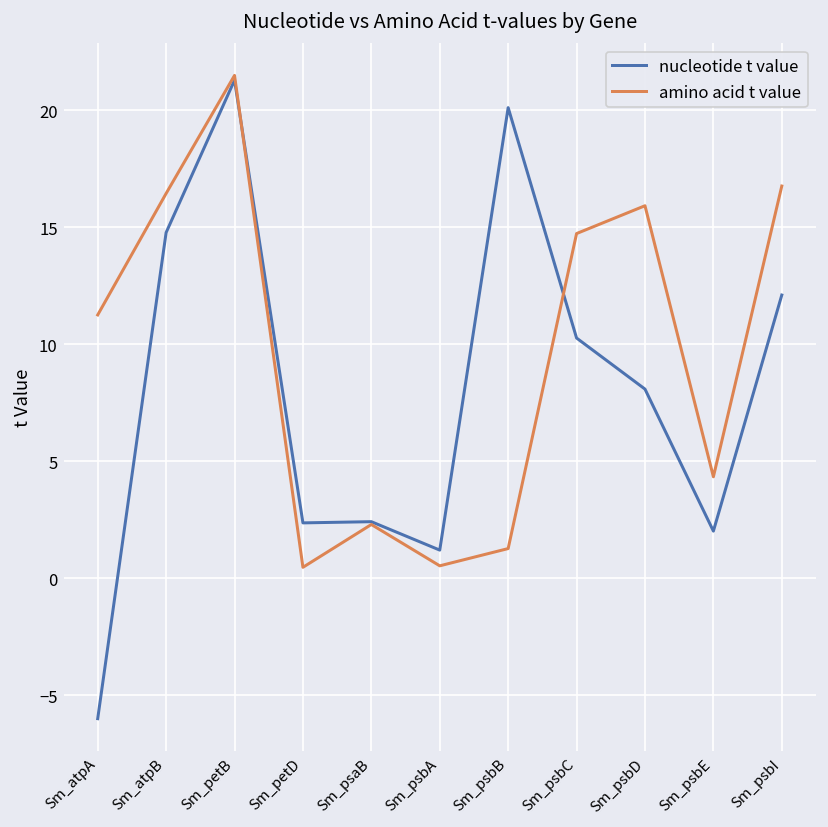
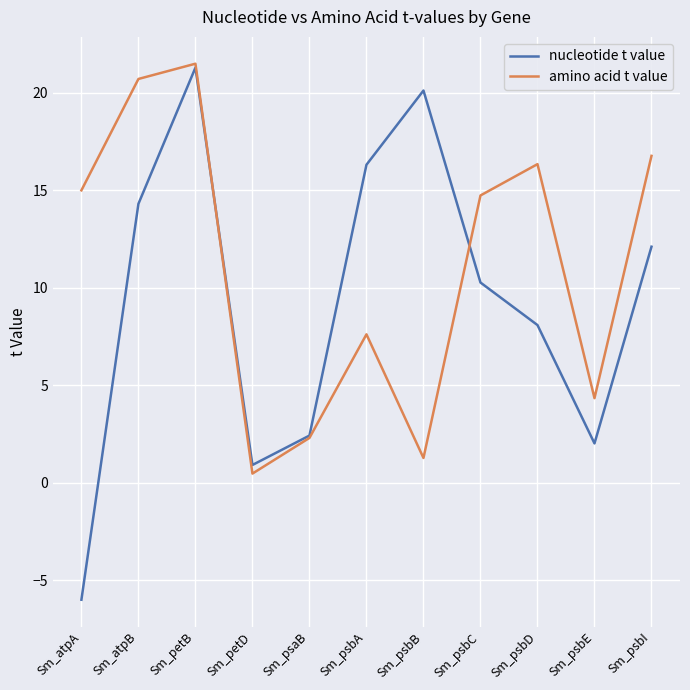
amino acid t value, Sm_atpA: 11.3 -> 15.0
nucleotide t value, Sm_atpB: 14.8 -> 14.3
amino acid t value, Sm_atpB: 16.4 -> 20.7
nucleotide t value, Sm_petD: 2.4 -> 0.9
nucleotide t value, Sm_psbA: 1.2 -> 16.3
amino acid t value, Sm_psbA: 0.5 -> 7.6
amino acid t value, Sm_psbD: 15.9 -> 16.3
